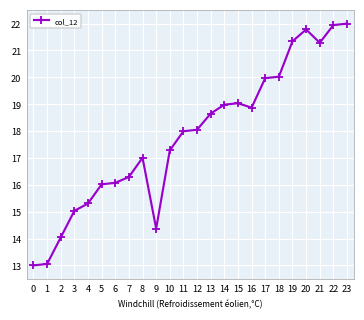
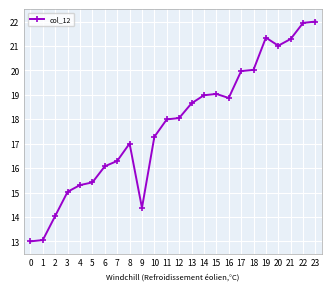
5: 16.0 -> 15.4
20: 21.8 -> 21.0
